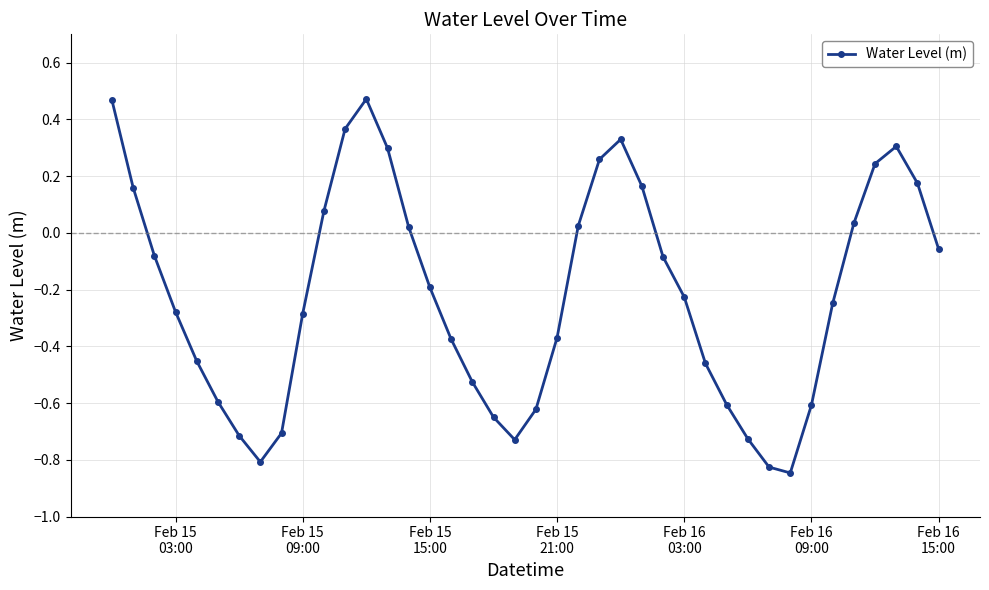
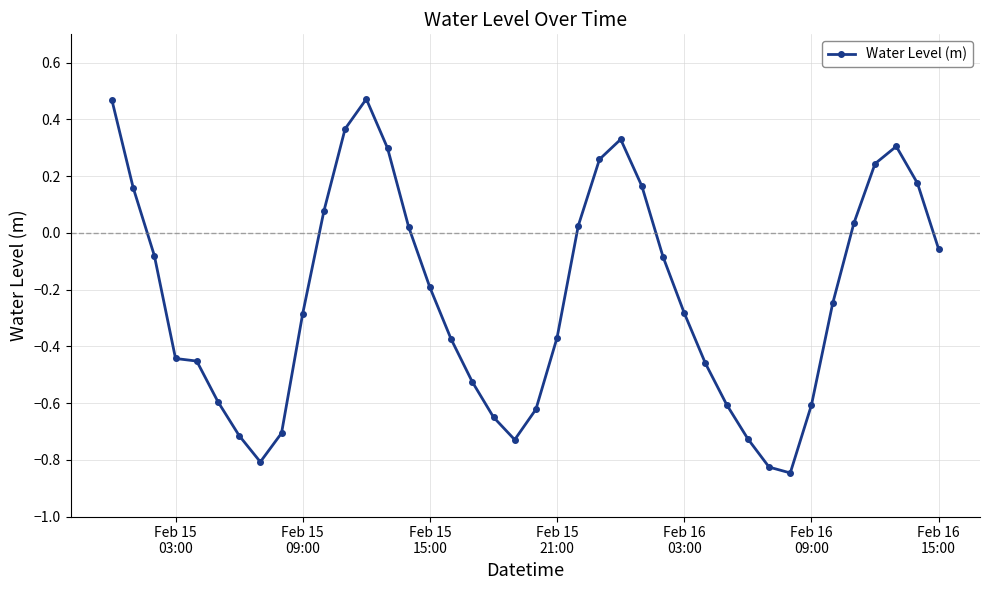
Feb 15 03:00: -0.28 -> -0.44
Feb 16 03:00: -0.23 -> -0.28
